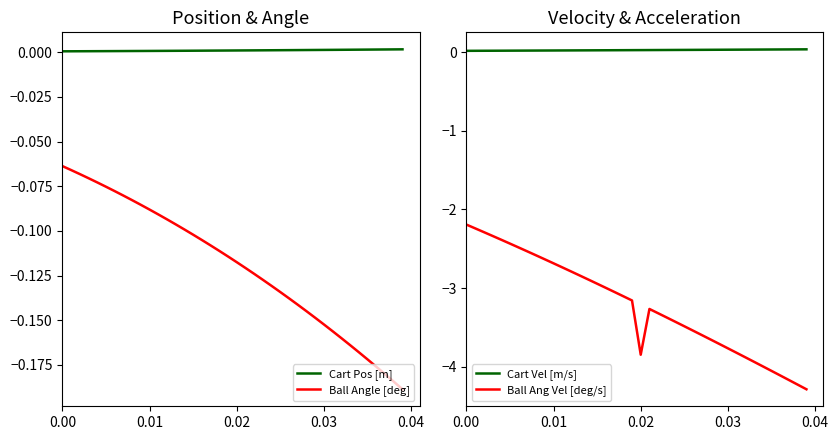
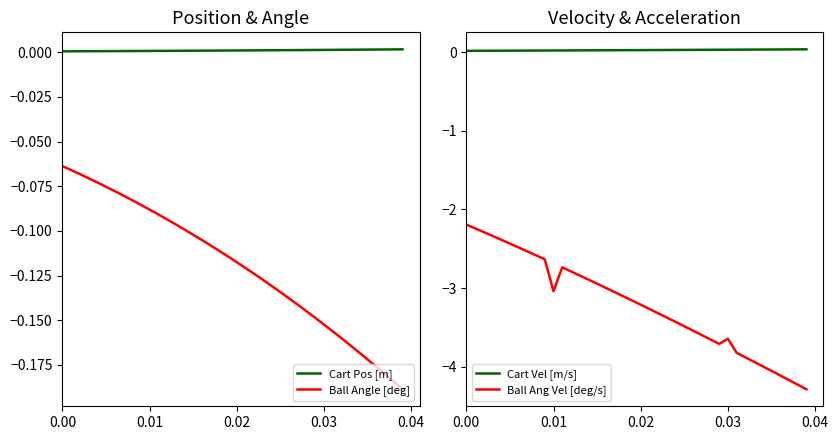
Velocity & Acceleration, Ball Ang Vel [deg/s], 0.01: -2.7 -> -3.0
Velocity & Acceleration, Ball Ang Vel [deg/s], 0.02: -3.8 -> -3.2
Velocity & Acceleration, Ball Ang Vel [deg/s], 0.03: -3.8 -> -3.6
